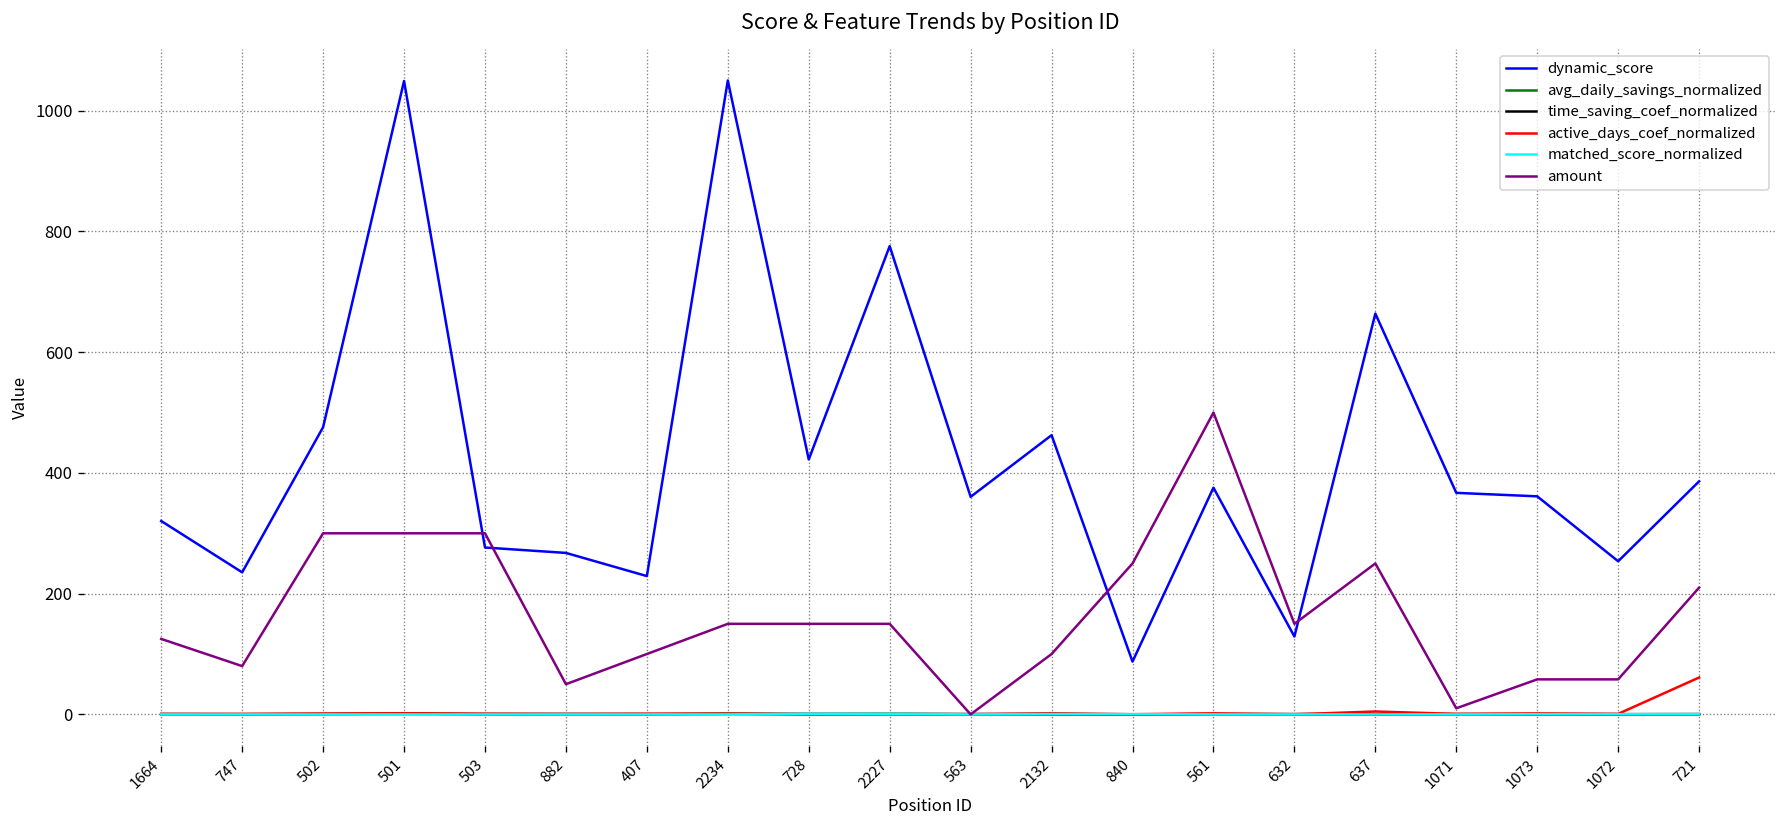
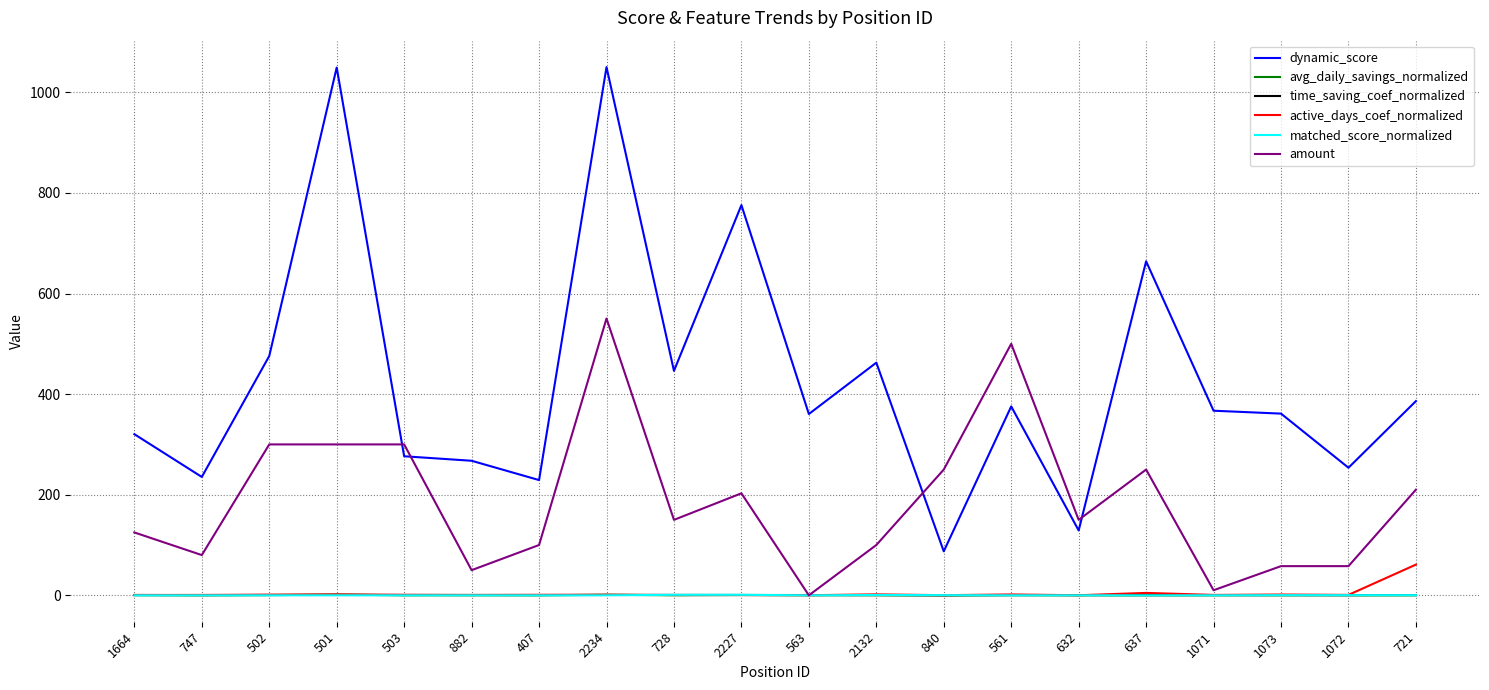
amount, 2234: 150 -> 550
dynamic_score, 728: 420 -> 450
amount, 2227: 150 -> 200
